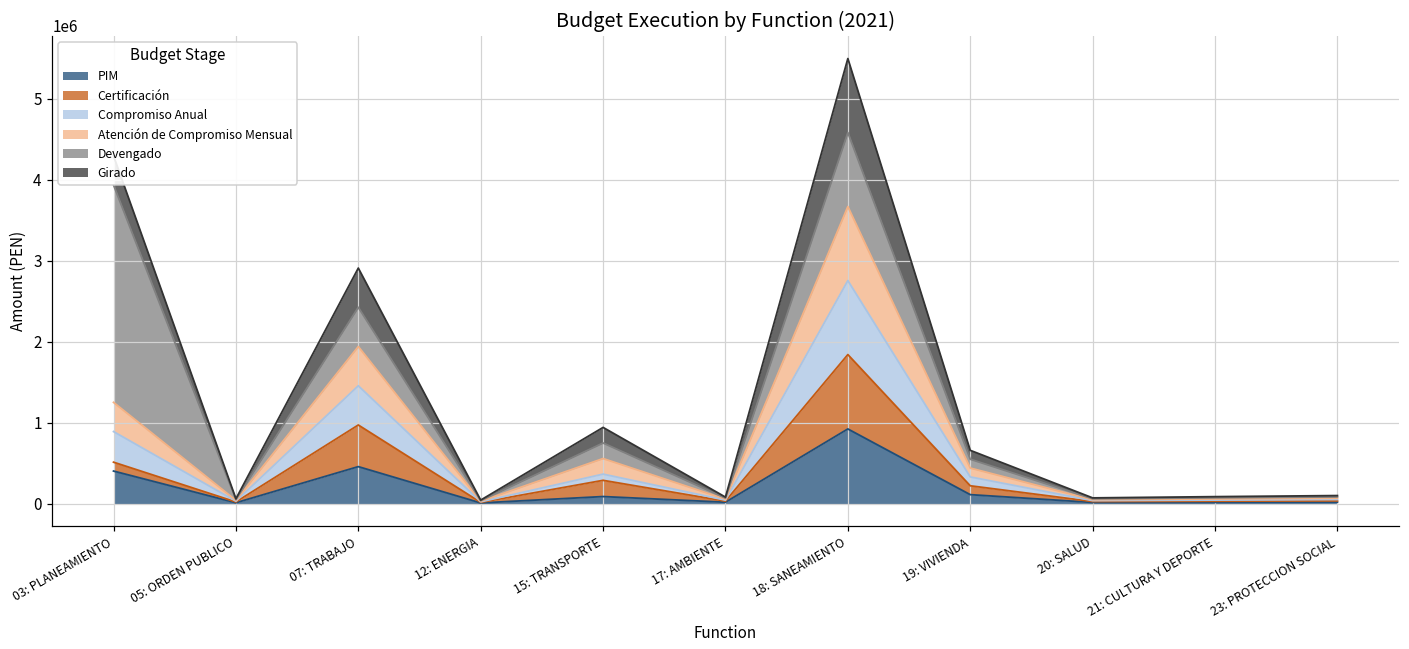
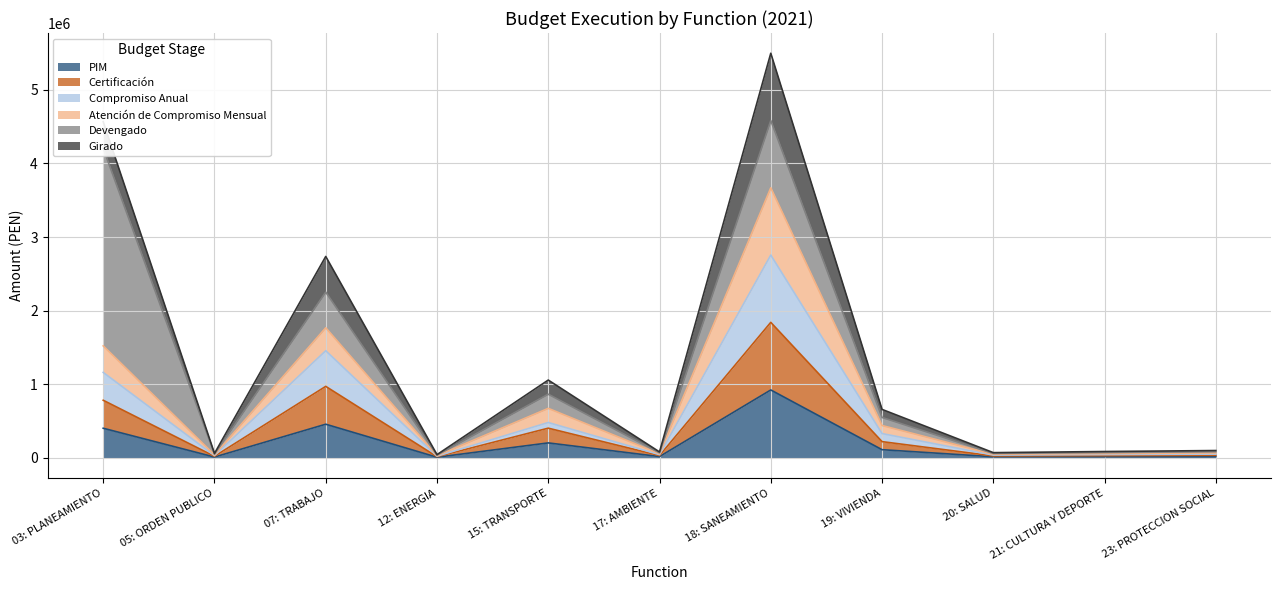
Certificación, 03: PLANEAMIENTO: 100000 -> 400000
Atención de Compromiso Mensual, 07: TRABAJO: 500000 -> 300000
PIM, 15: TRANSPORTE: 100000 -> 200000
